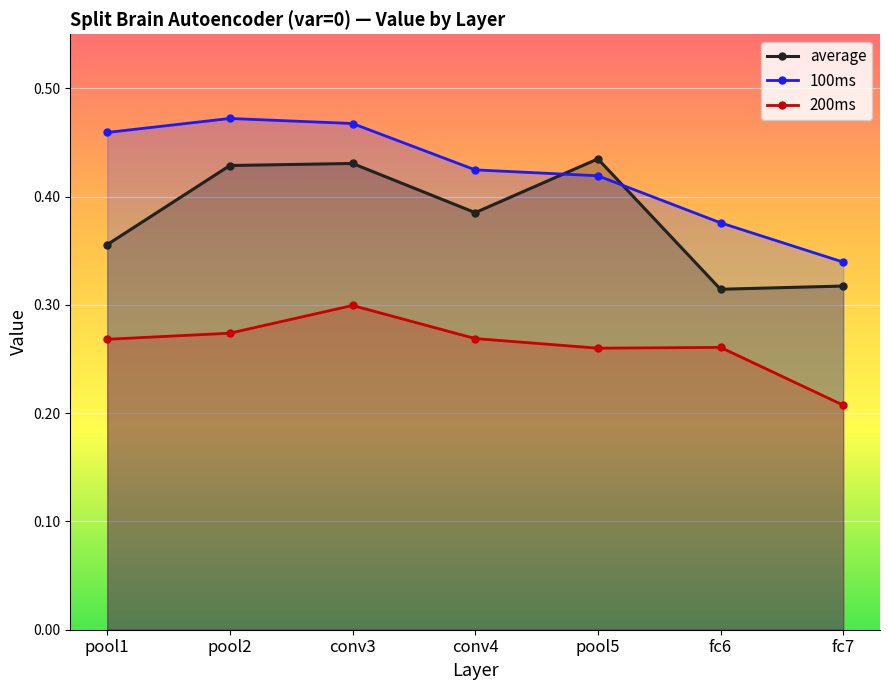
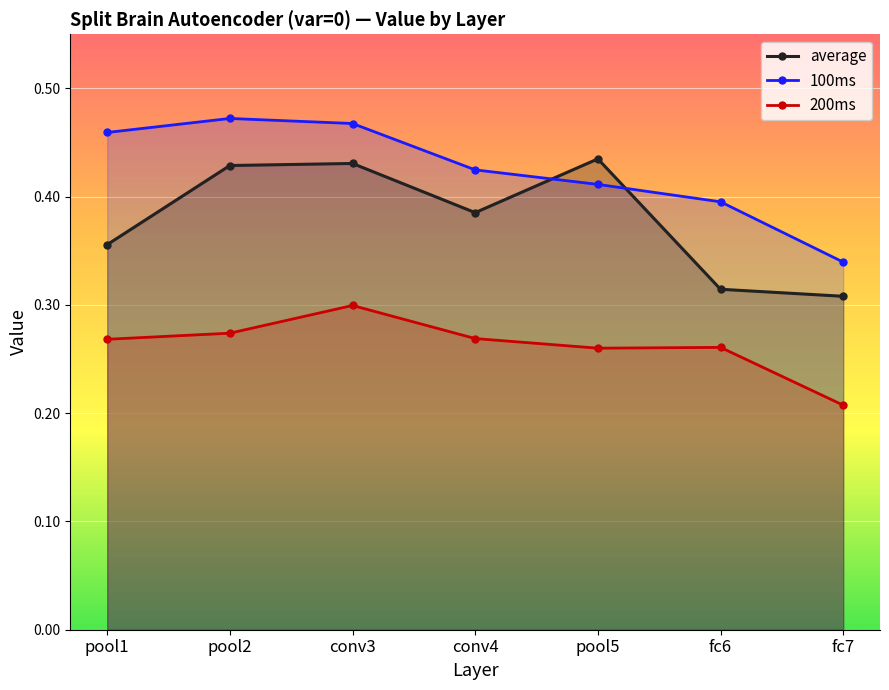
100ms, pool5: 0.419 -> 0.411
100ms, fc6: 0.376 -> 0.395
average, fc7: 0.317 -> 0.308
